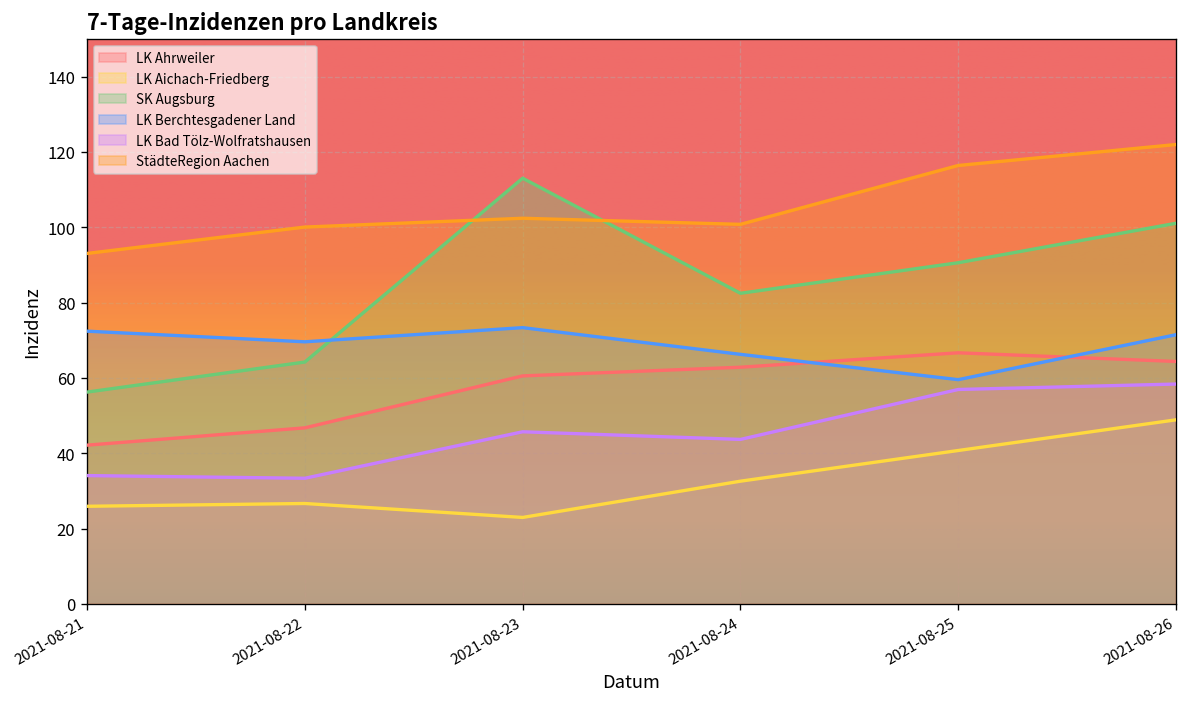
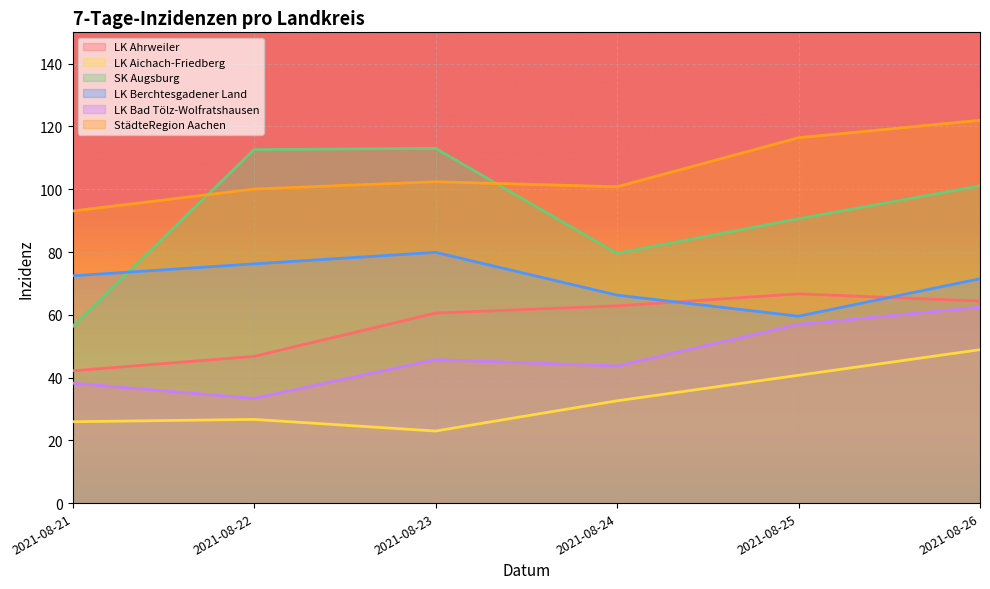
LK Bad Tölz-Wolfratshausen, 2021-08-21: 34 -> 38
SK Augsburg, 2021-08-22: 64 -> 113
LK Berchtesgadener Land, 2021-08-22: 70 -> 76
LK Berchtesgadener Land, 2021-08-23: 73 -> 80
SK Augsburg, 2021-08-24: 82 -> 80
LK Bad Tölz-Wolfratshausen, 2021-08-26: 58 -> 62
